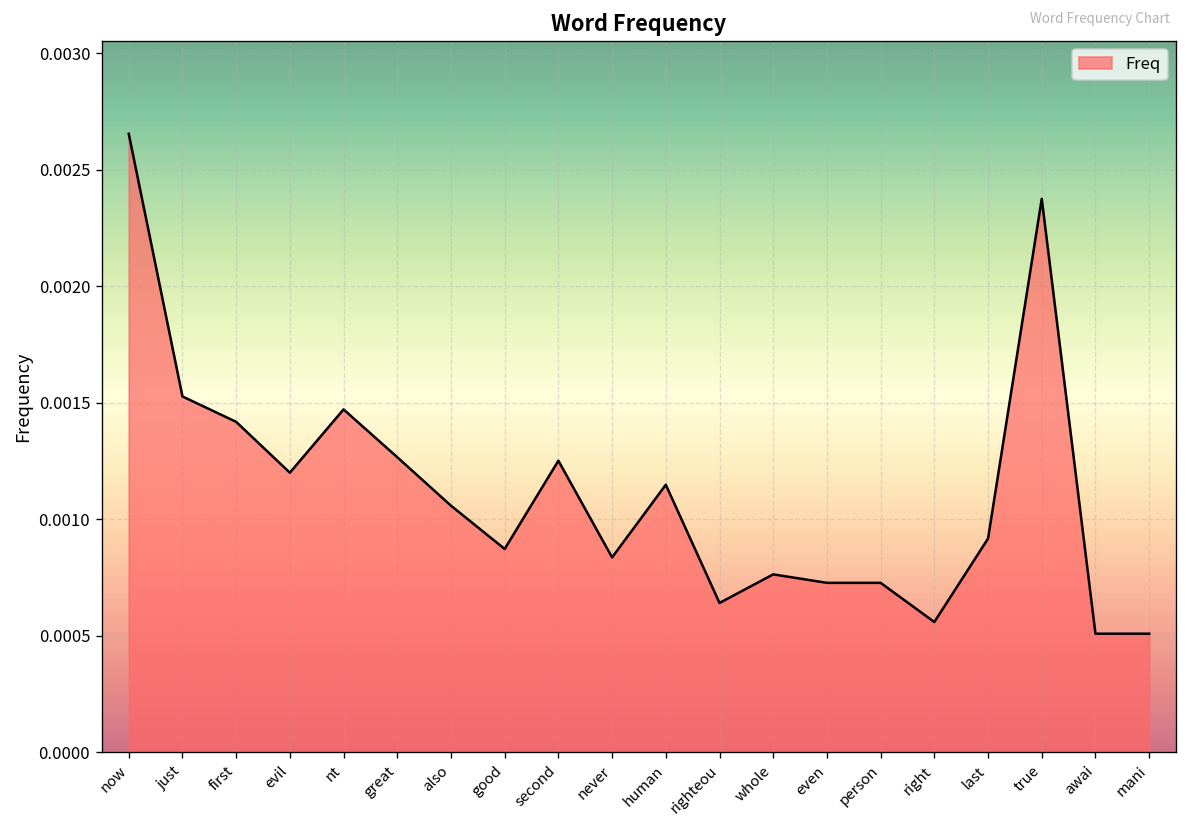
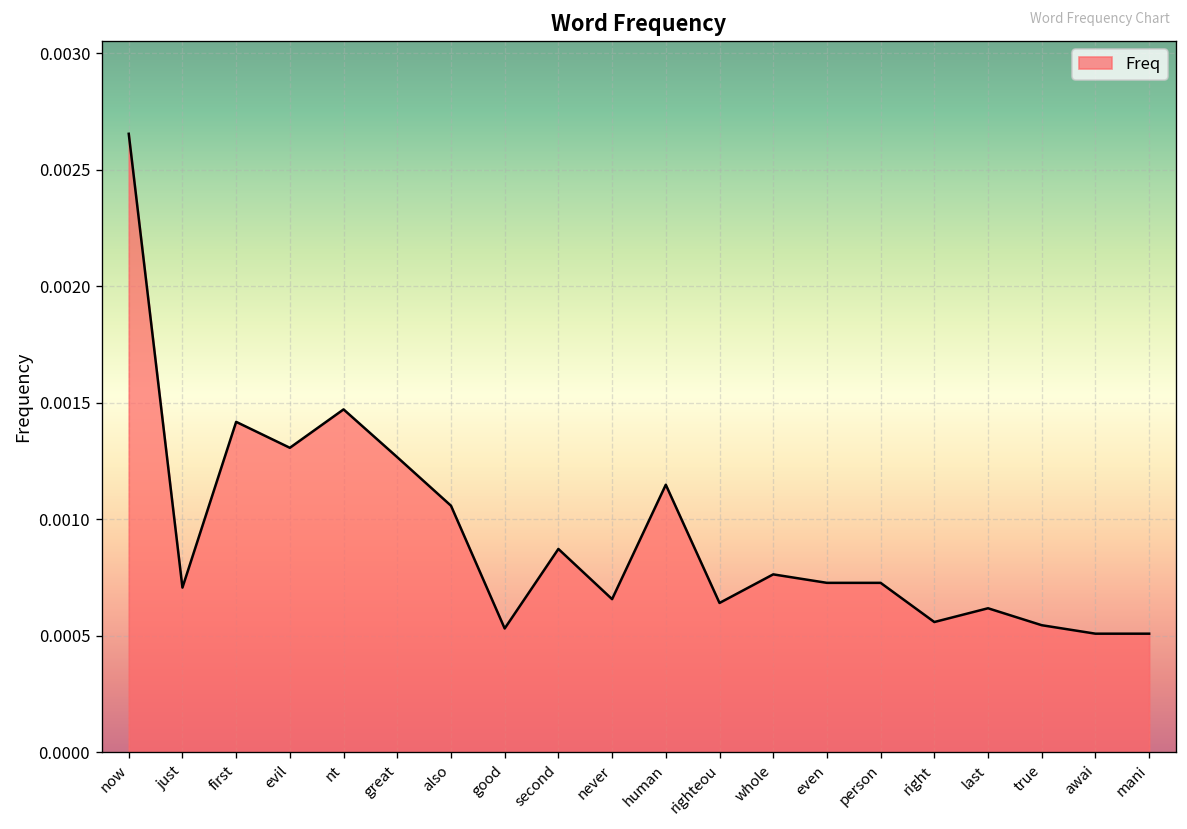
just: 0.00153 -> 0.00071
evil: 0.00120 -> 0.00131
good: 0.00087 -> 0.00053
second: 0.00125 -> 0.00087
never: 0.00084 -> 0.00066
last: 0.00092 -> 0.00062
true: 0.00237 -> 0.00055
